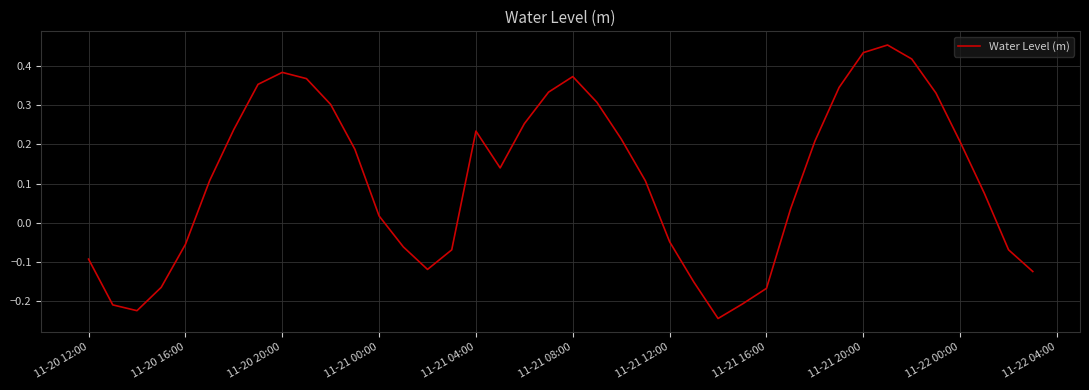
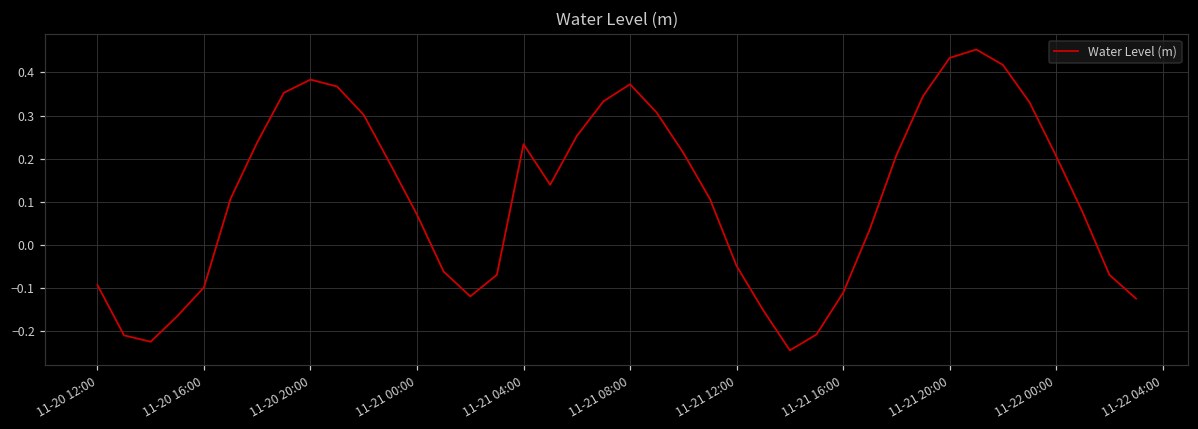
11-20 16:00: -0.06 -> -0.10
11-21 00:00: 0.02 -> 0.07
11-21 16:00: -0.17 -> -0.11
